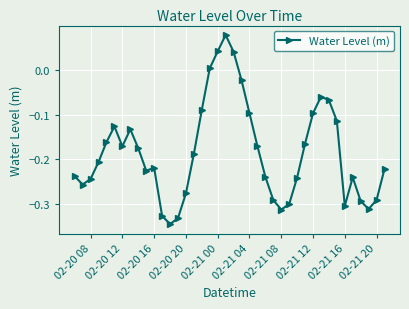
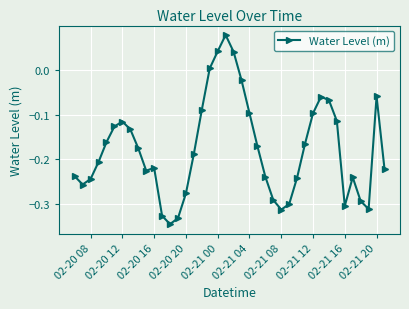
02-20 12: -0.17 -> -0.12
02-21 20: -0.29 -> -0.06
